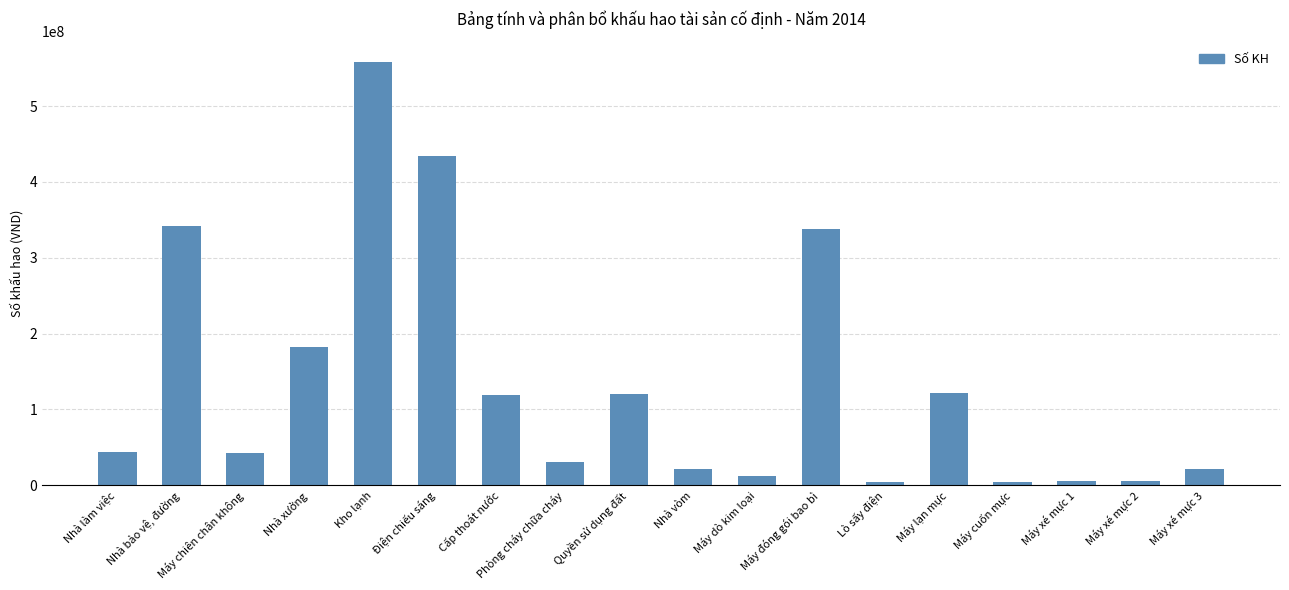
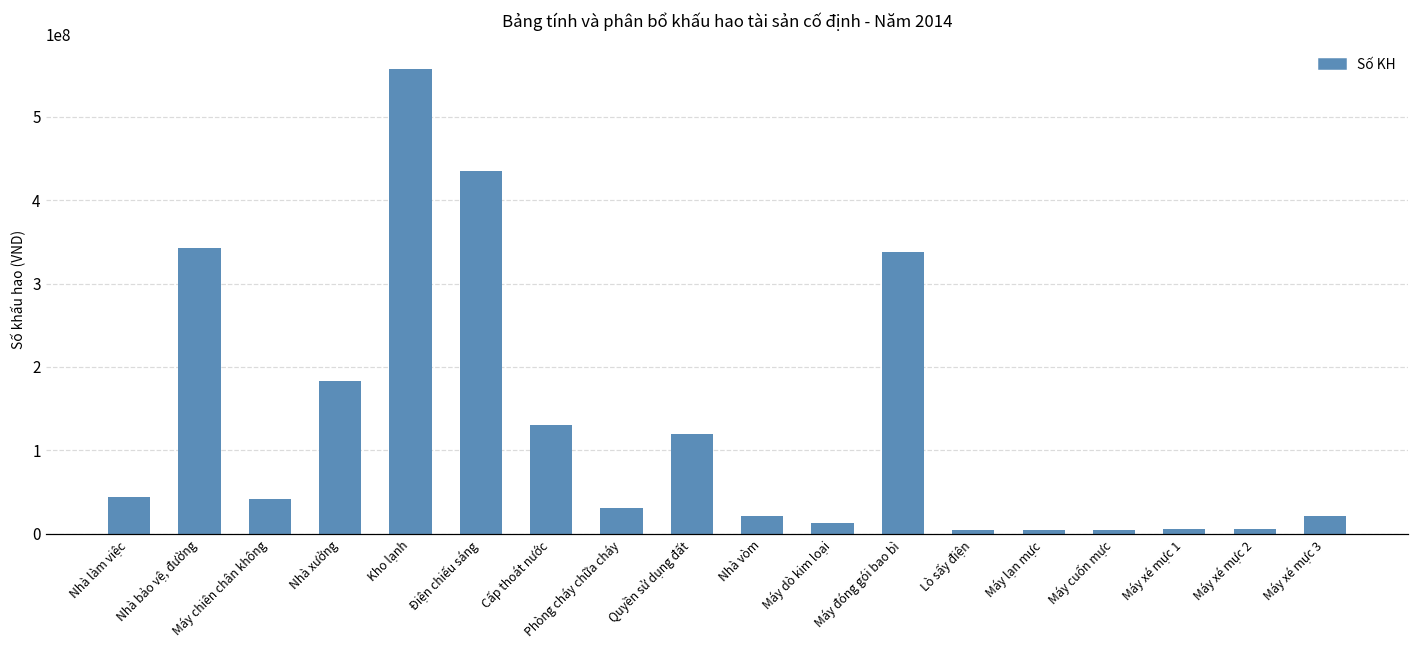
Cấp thoát nước: 120000000 -> 130000000
Máy lạn mực: 120000000 -> 10000000
